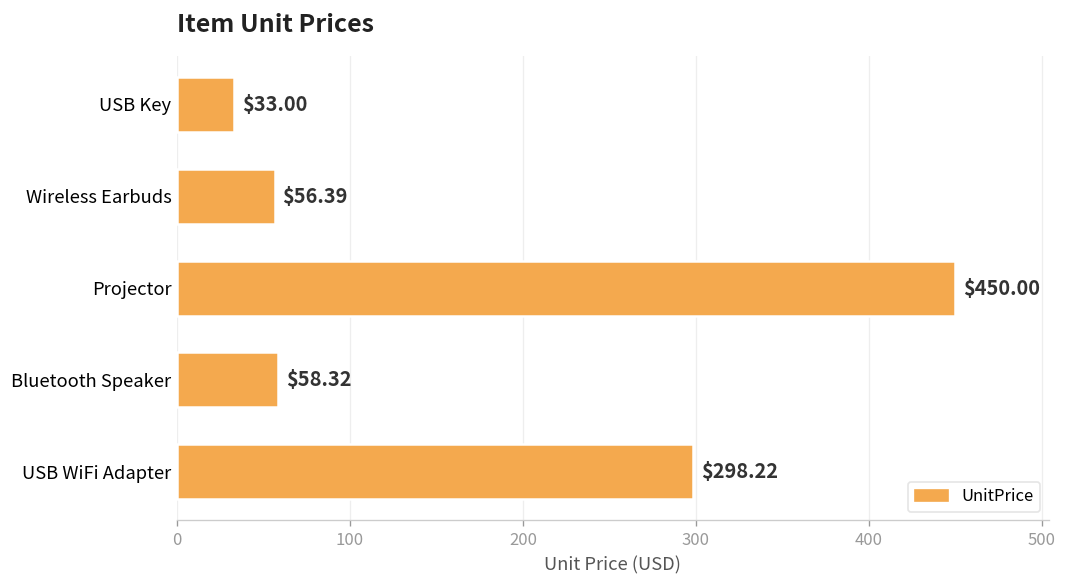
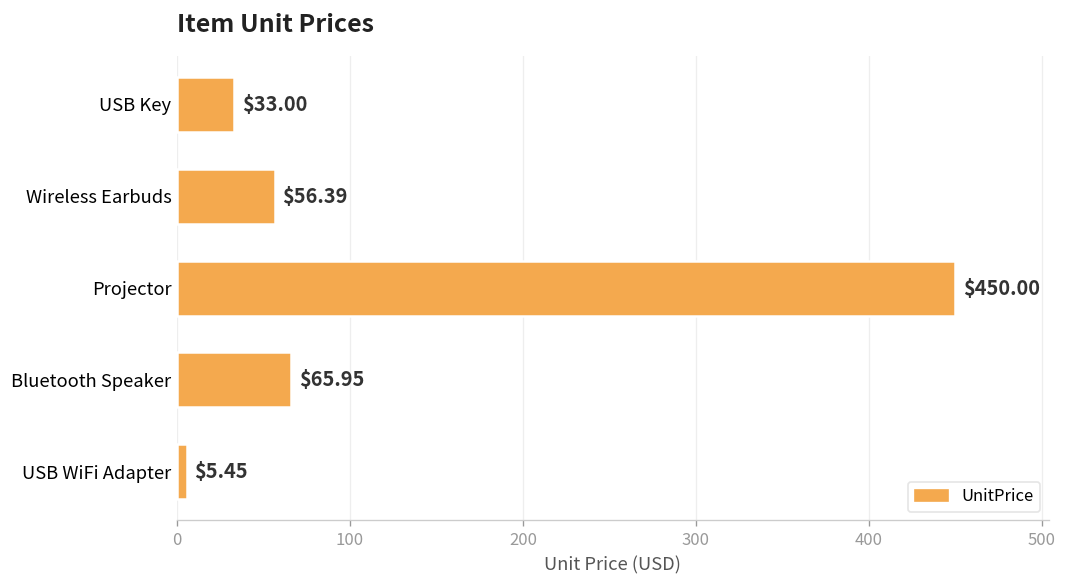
Bluetooth Speaker: $58.32 -> $65.95
USB WiFi Adapter: $298.22 -> $5.45
